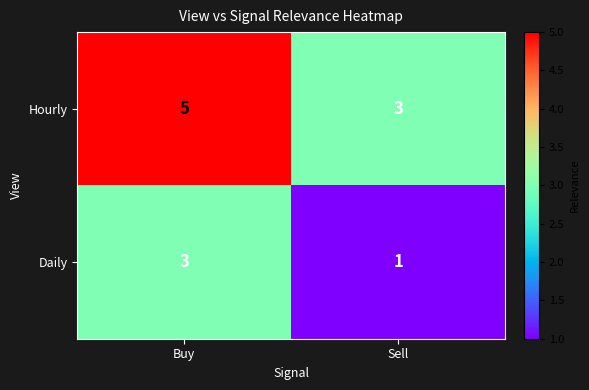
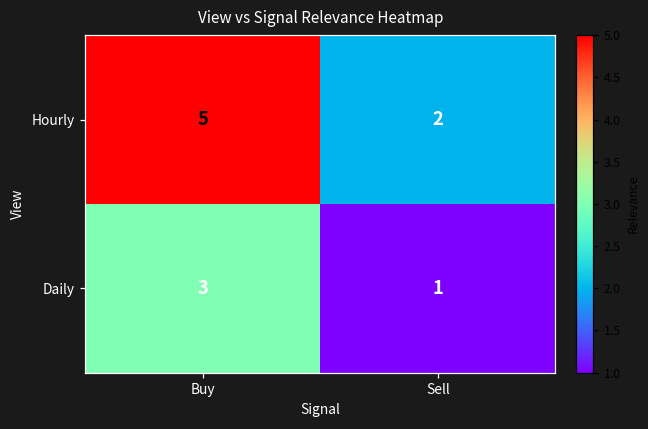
Hourly, Sell: 3 -> 2
